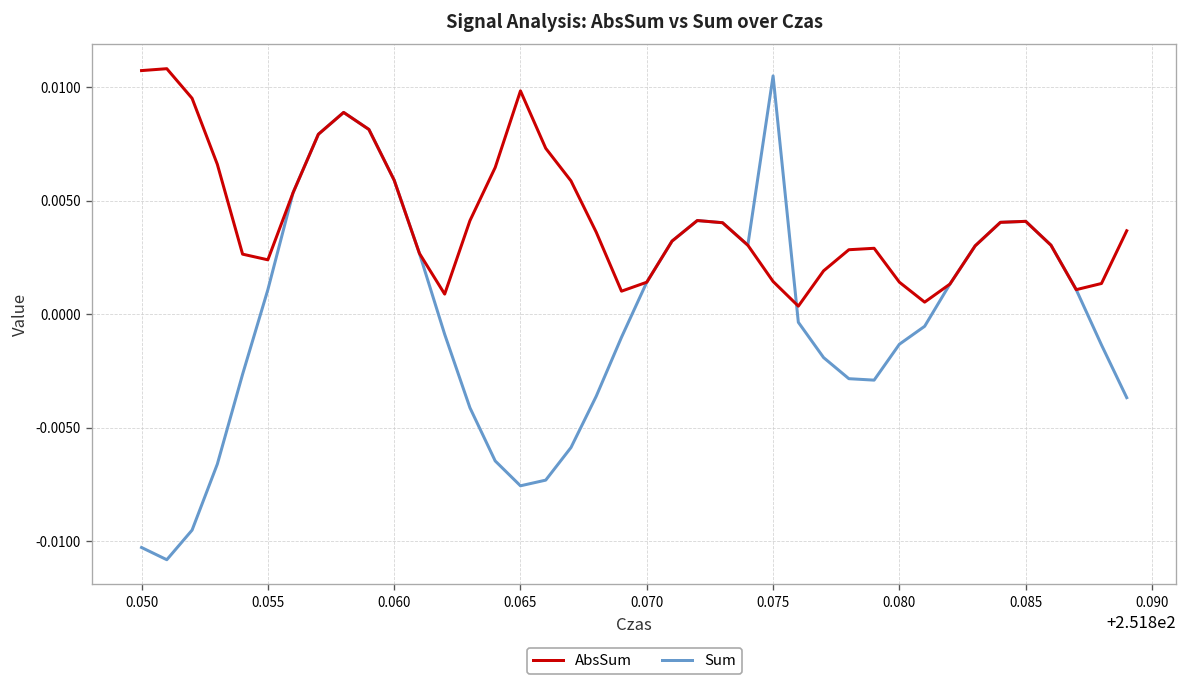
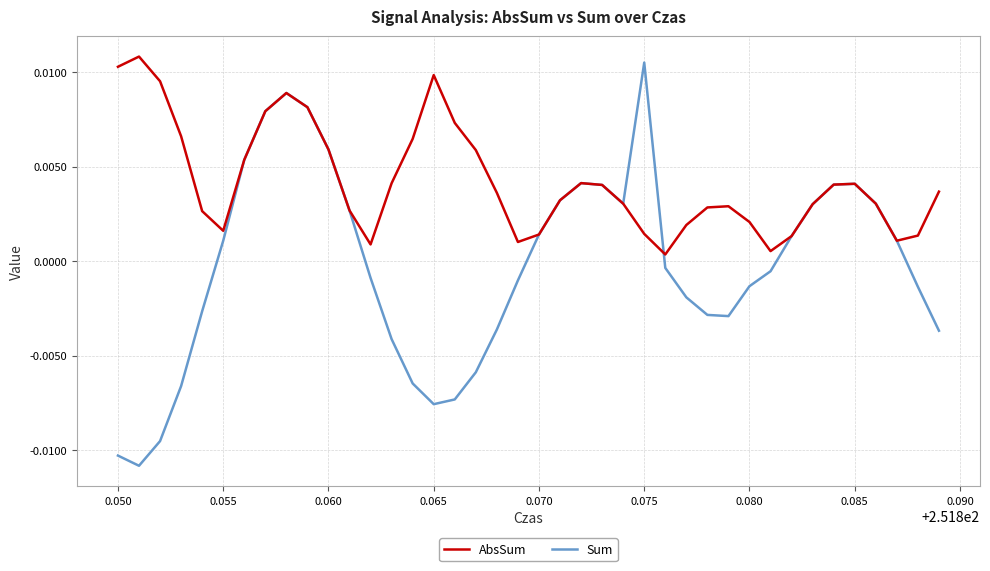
AbsSum, 0.050: 0.0107 -> 0.0103
AbsSum, 0.055: 0.0024 -> 0.0016
AbsSum, 0.080: 0.0014 -> 0.0021
